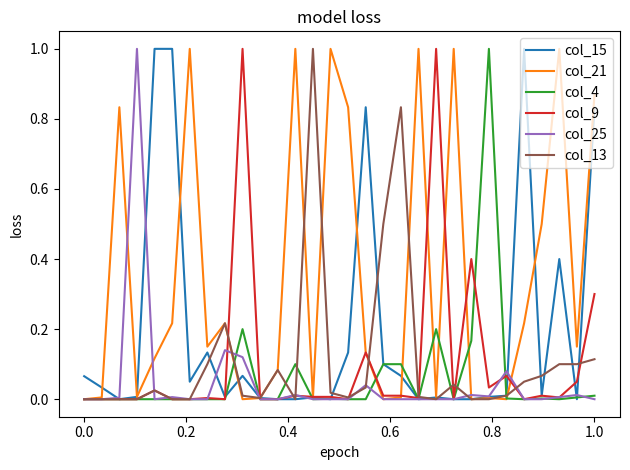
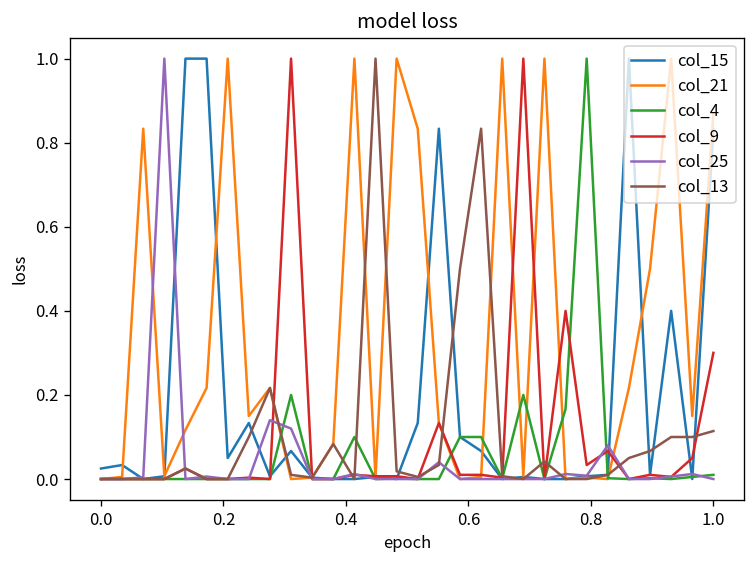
col_15, 0.0: 0.07 -> 0.03
